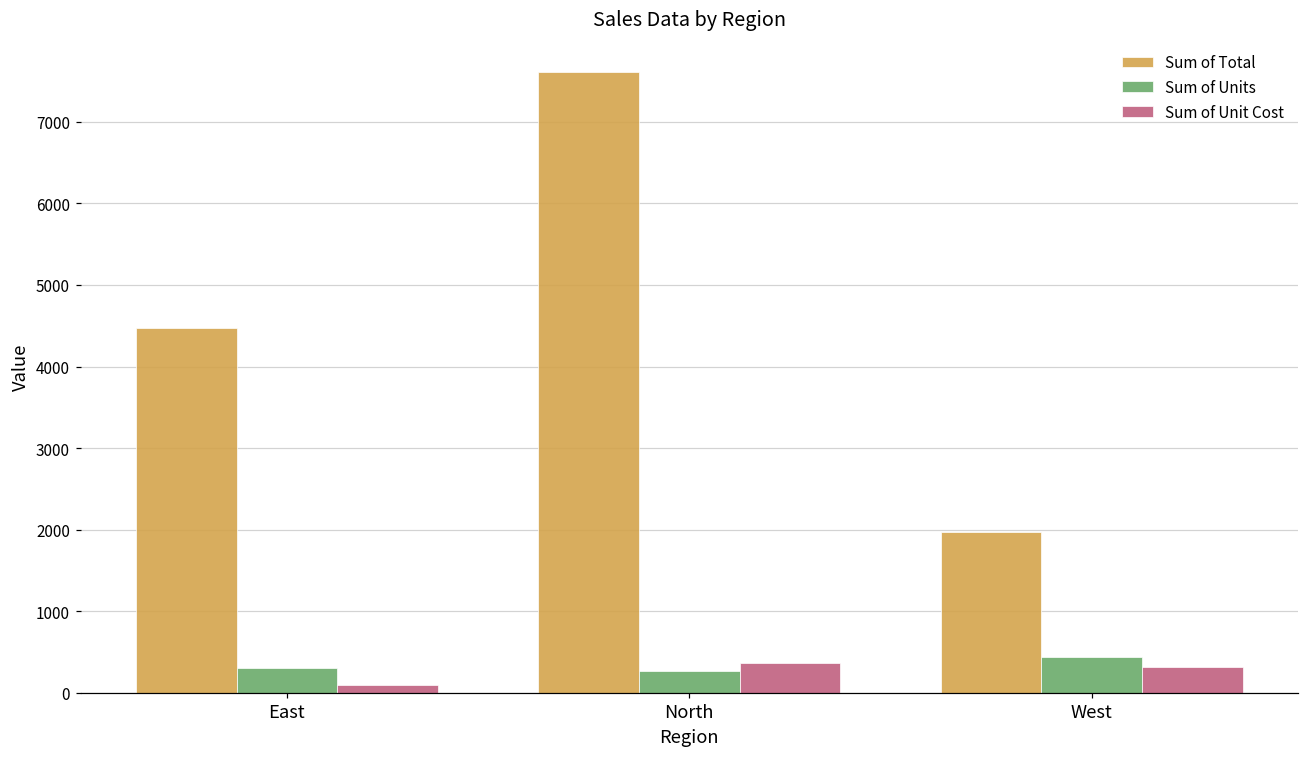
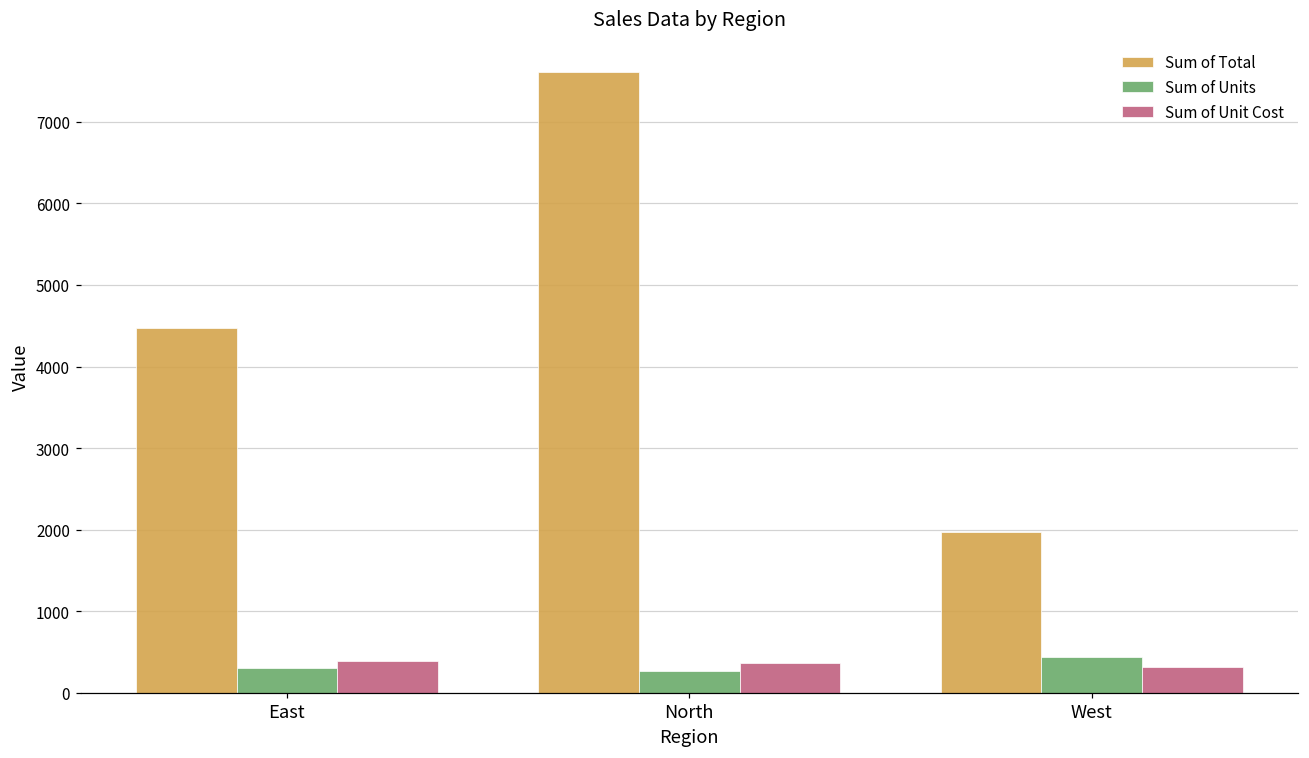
Sum of Unit Cost, East: 100 -> 400
